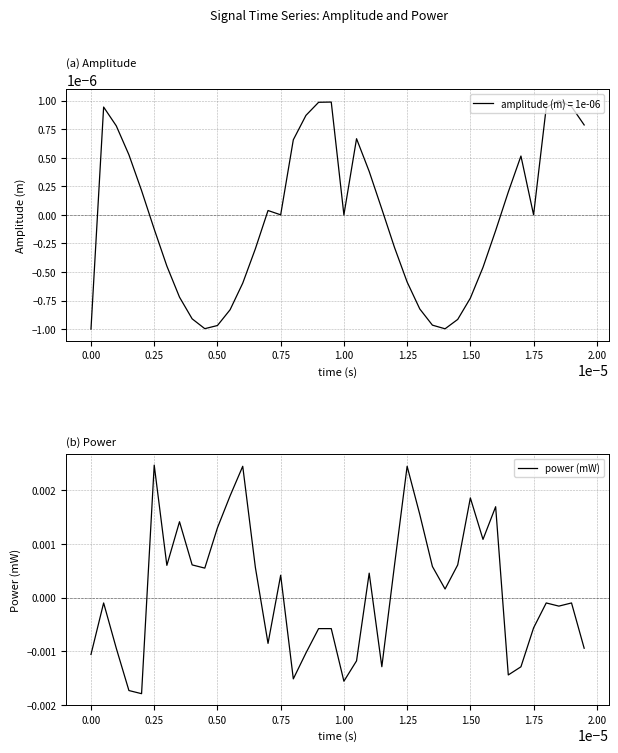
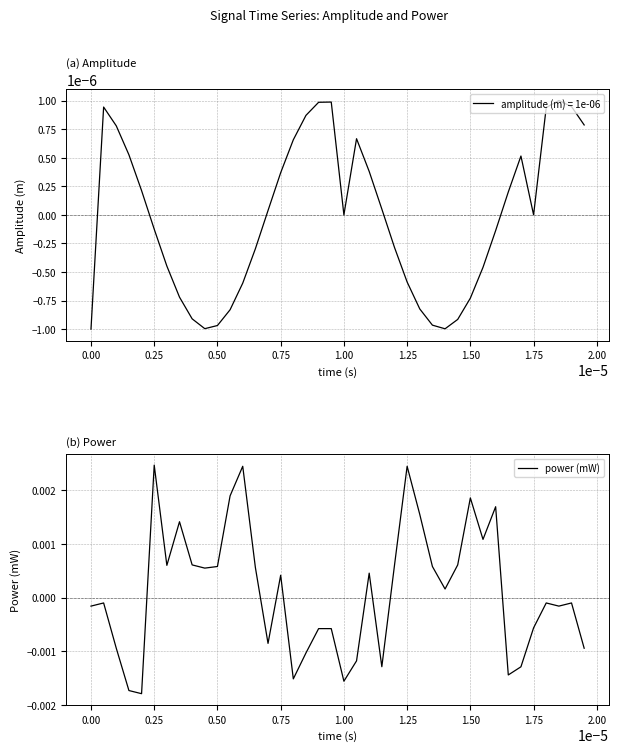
(a) Amplitude, 0.75: 0.0000000 -> 0.0000004
(b) Power, 0.00: -0.0011 -> -0.0002
(b) Power, 0.50: 0.0013 -> 0.0006
